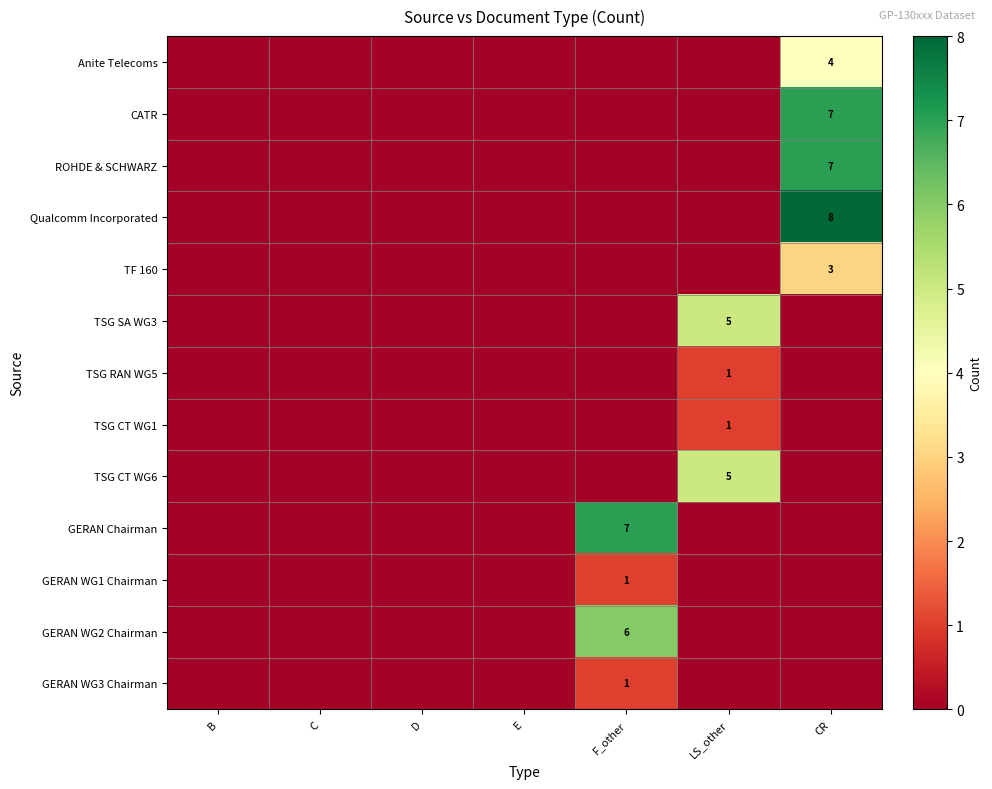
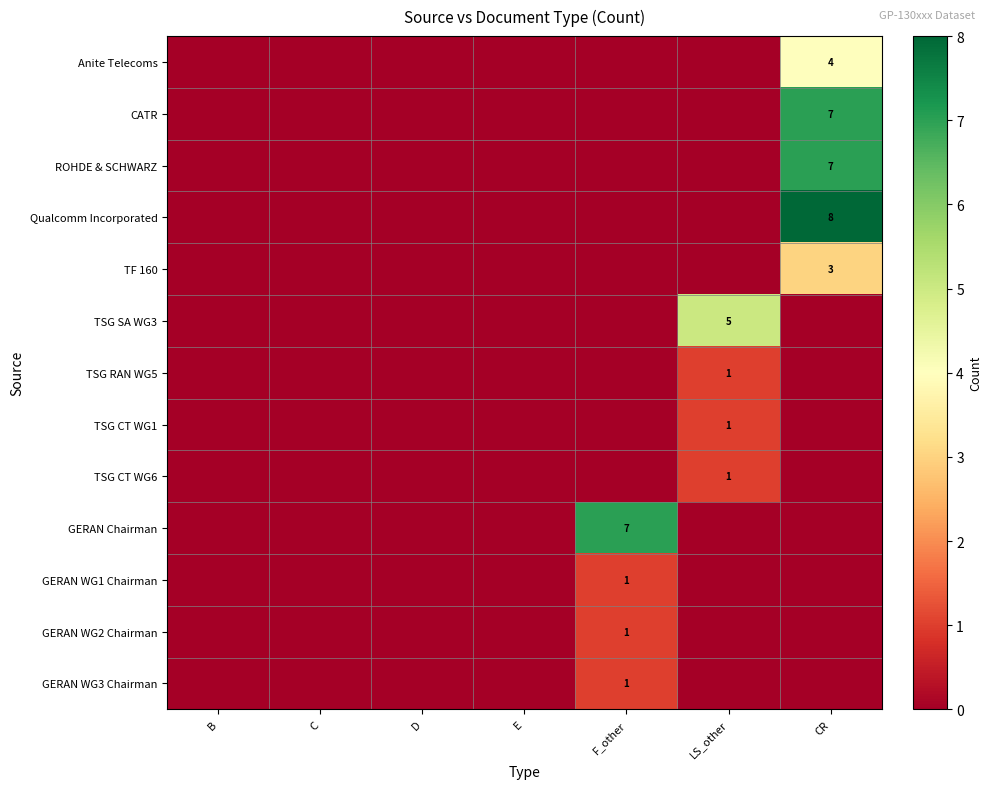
TSG CT WG6, LS_other: 5 -> 1
GERAN WG2 Chairman, F_other: 6 -> 1
